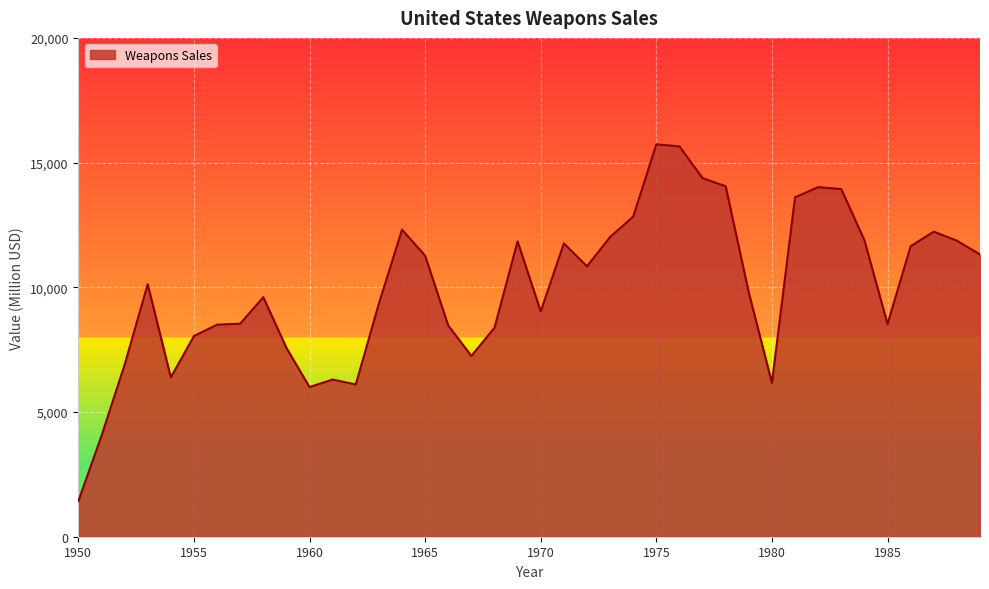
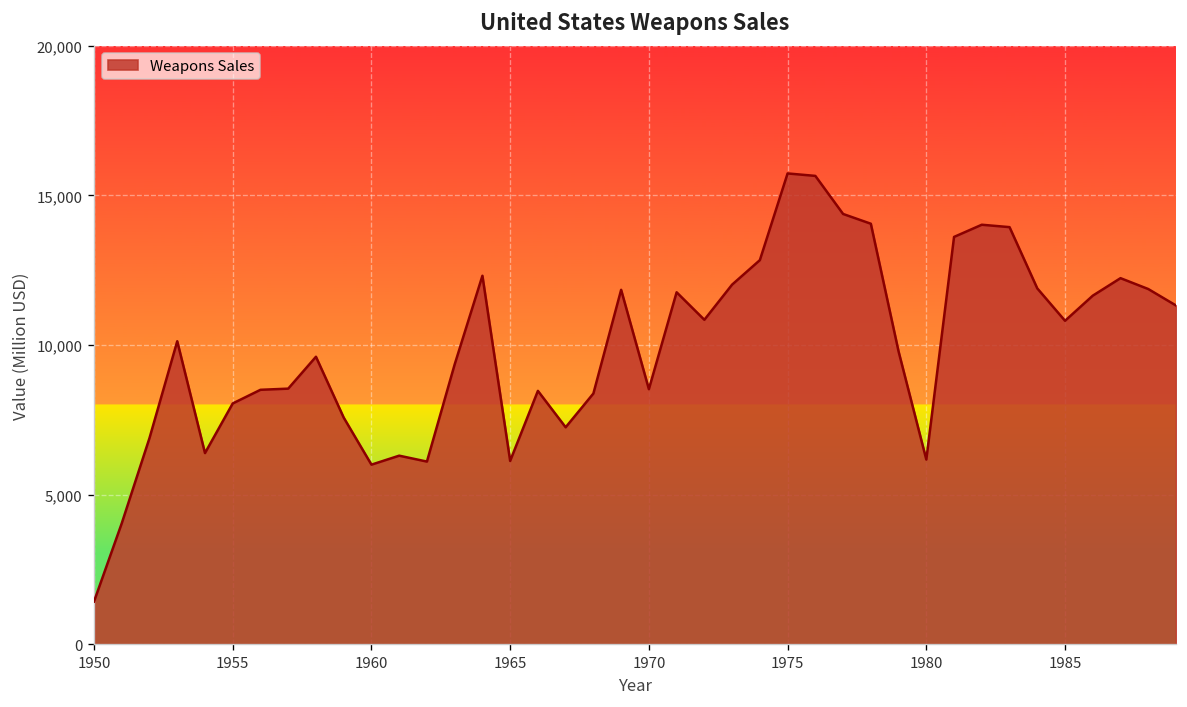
1965: 11,300 -> 6,100
1970: 9,000 -> 8,500
1985: 8,500 -> 10,800
